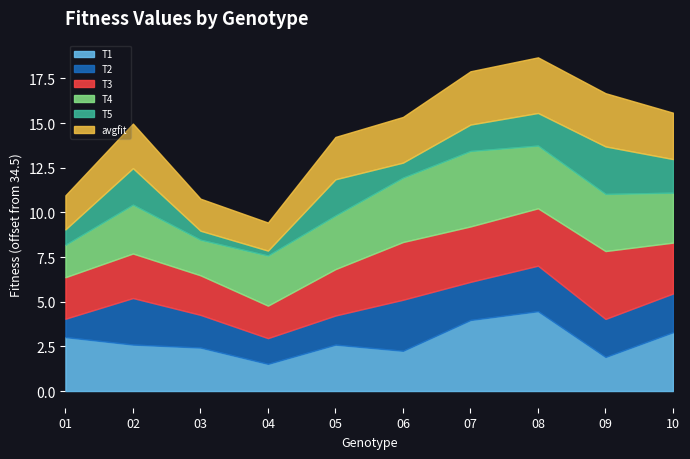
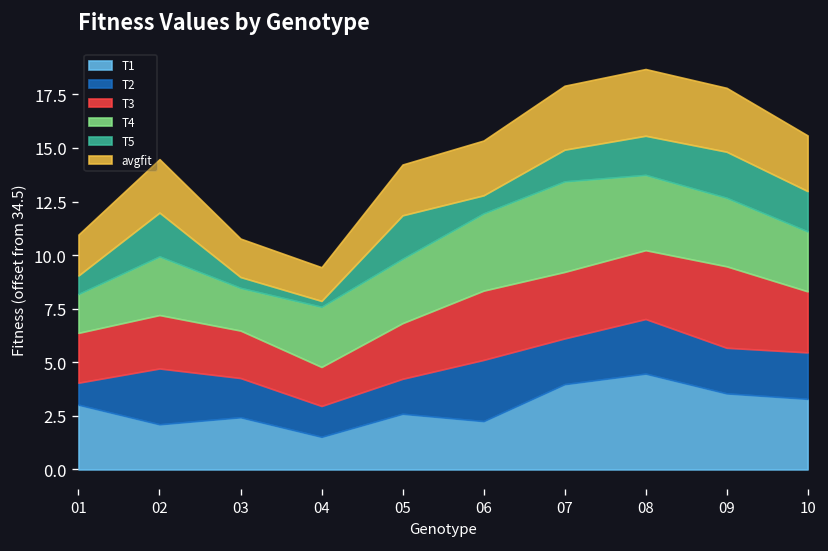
T1, 02: 2.6 -> 2.1
T1, 09: 1.9 -> 3.5
T5, 09: 2.7 -> 2.1
